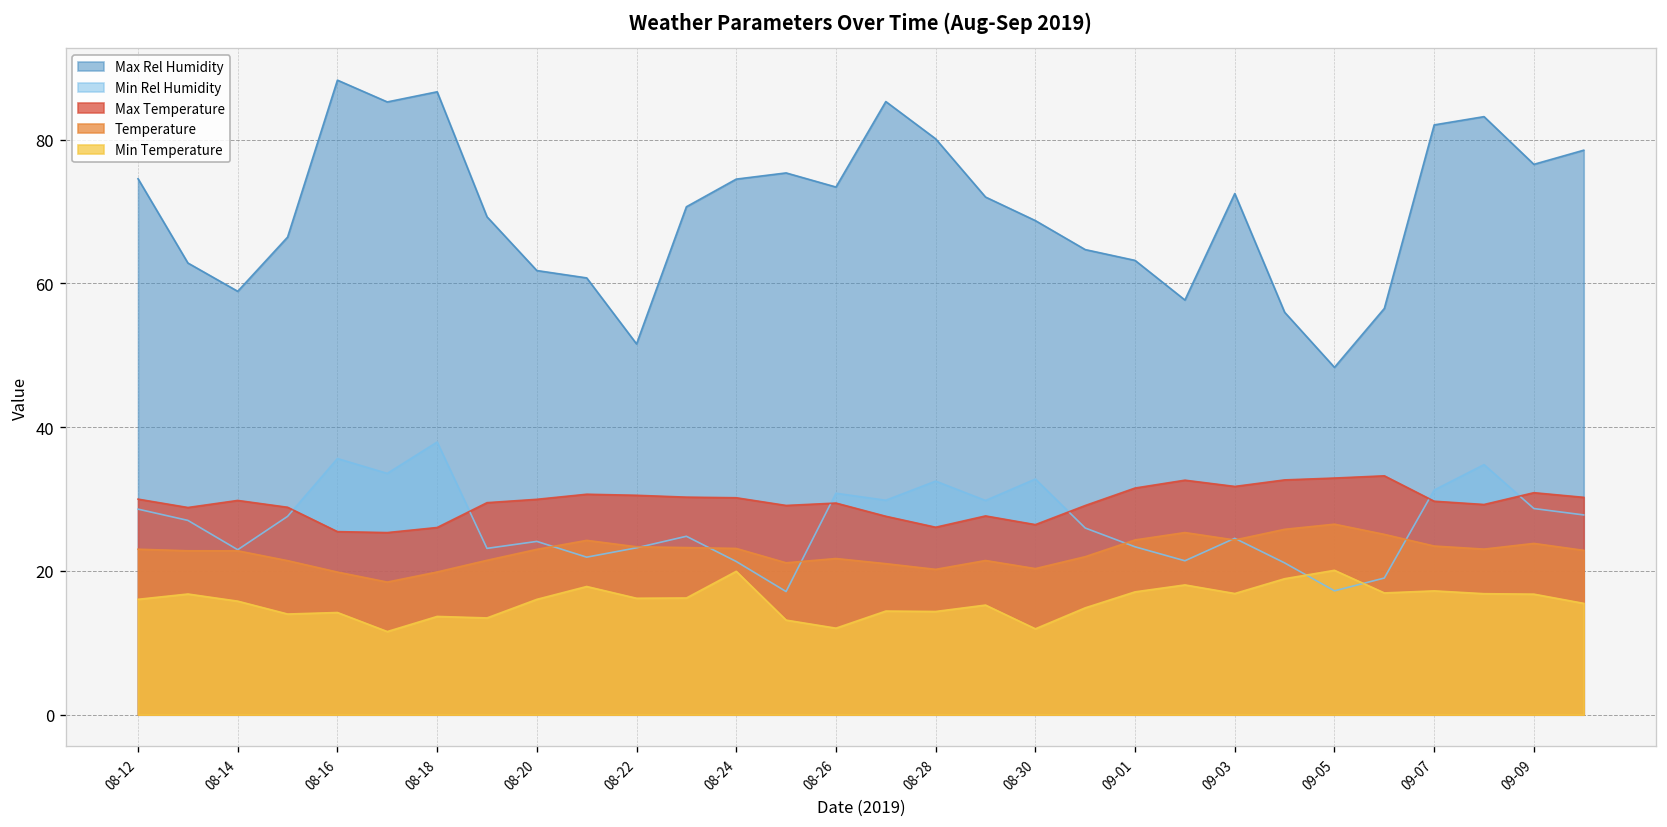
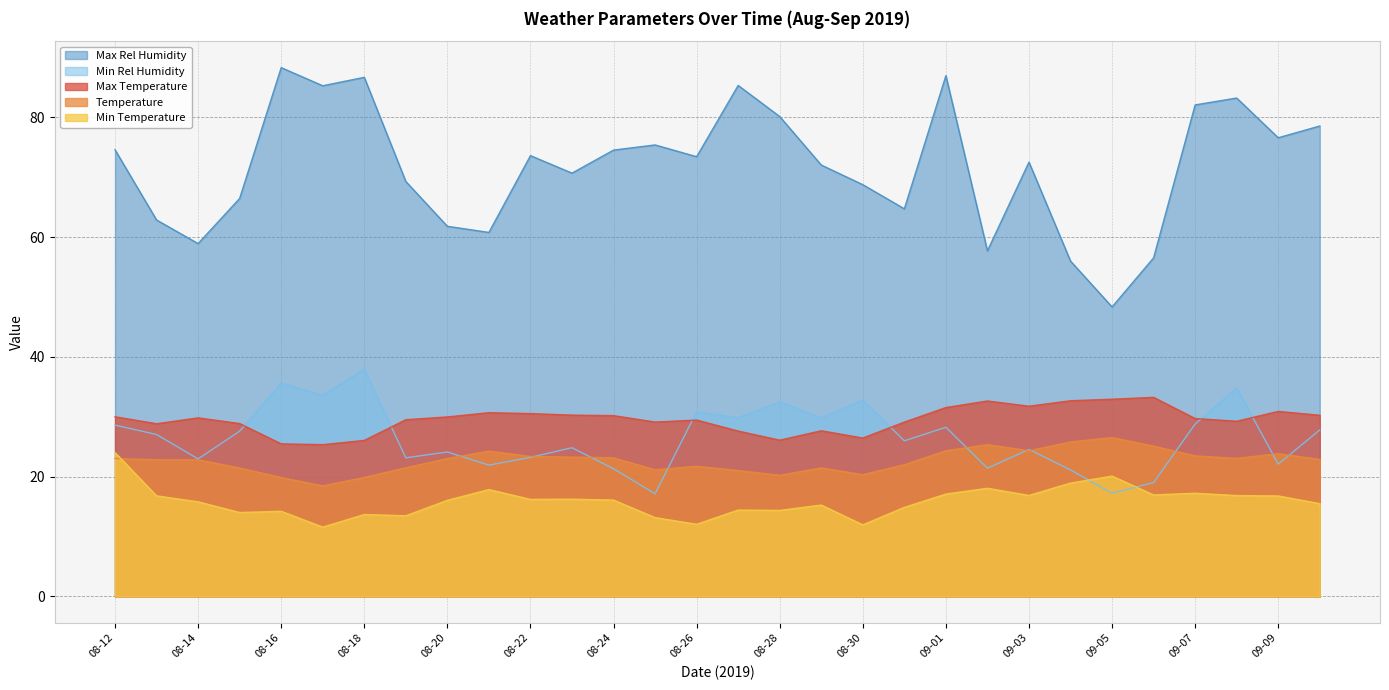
Min Temperature, 08-12: 16 -> 24
Max Rel Humidity, 08-22: 52 -> 74
Min Temperature, 08-24: 20 -> 16
Max Rel Humidity, 09-01: 63 -> 87
Min Rel Humidity, 09-01: 23 -> 28
Min Rel Humidity, 09-07: 31 -> 29
Min Rel Humidity, 09-09: 29 -> 22
